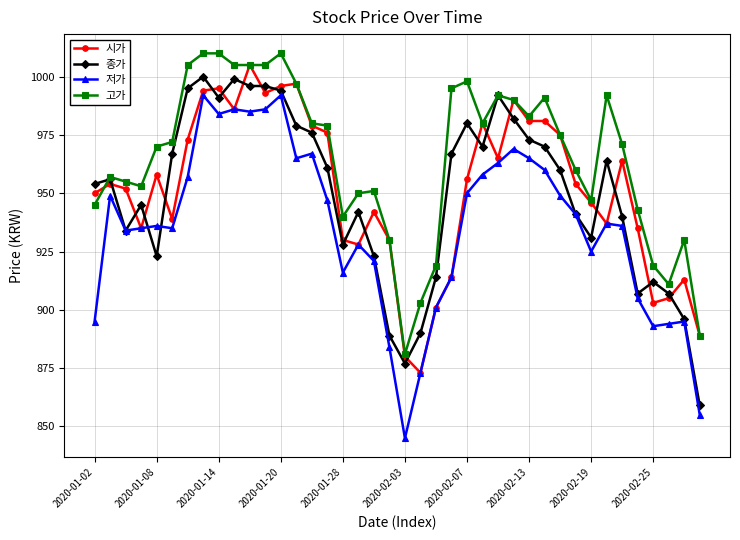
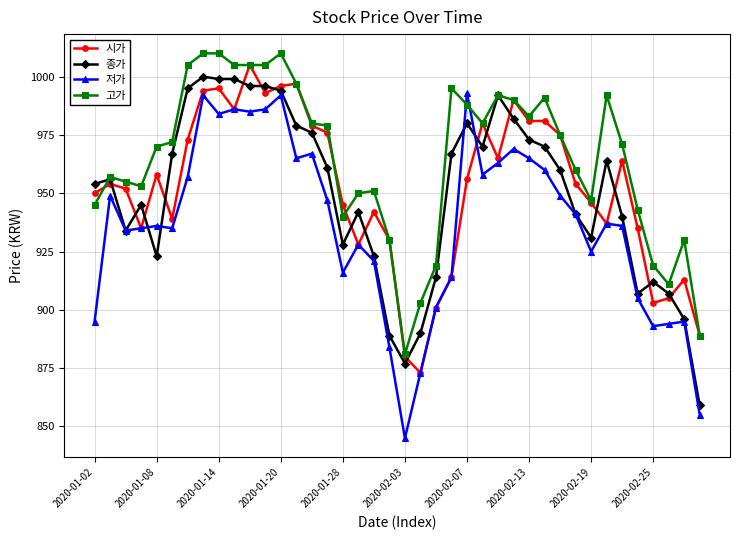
종가, 2020-01-14: 991 -> 999
시가, 2020-01-28: 930 -> 945
저가, 2020-02-07: 950 -> 993
고가, 2020-02-07: 998 -> 988
